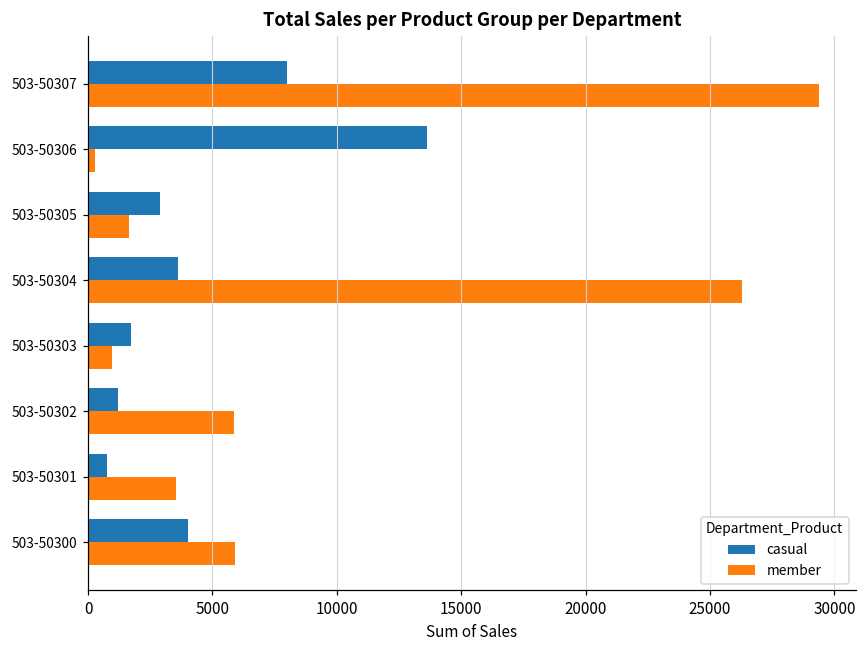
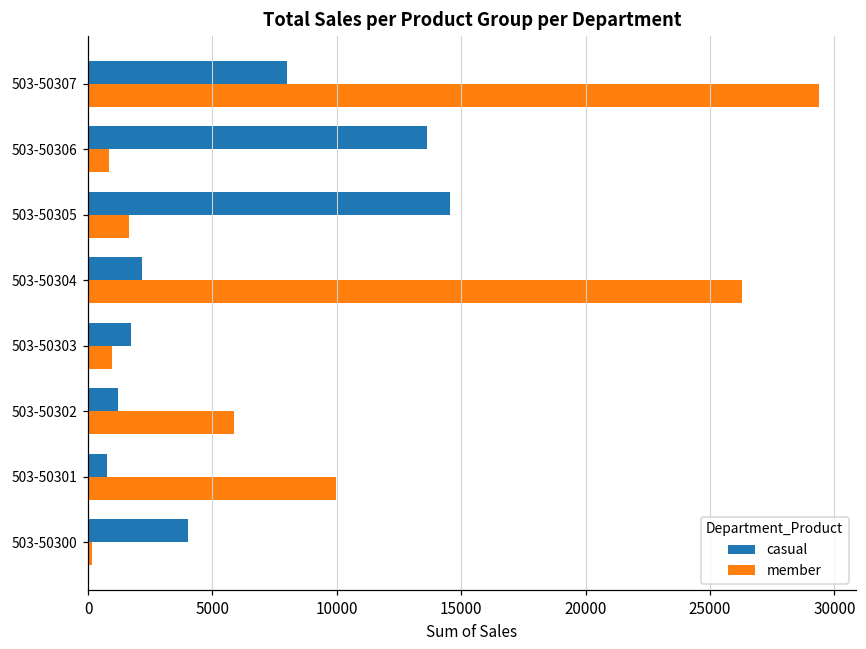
member, 503-50306: 300 -> 800
casual, 503-50305: 2900 -> 14500
casual, 503-50304: 3600 -> 2200
member, 503-50301: 3500 -> 10000
member, 503-50300: 5900 -> 200
